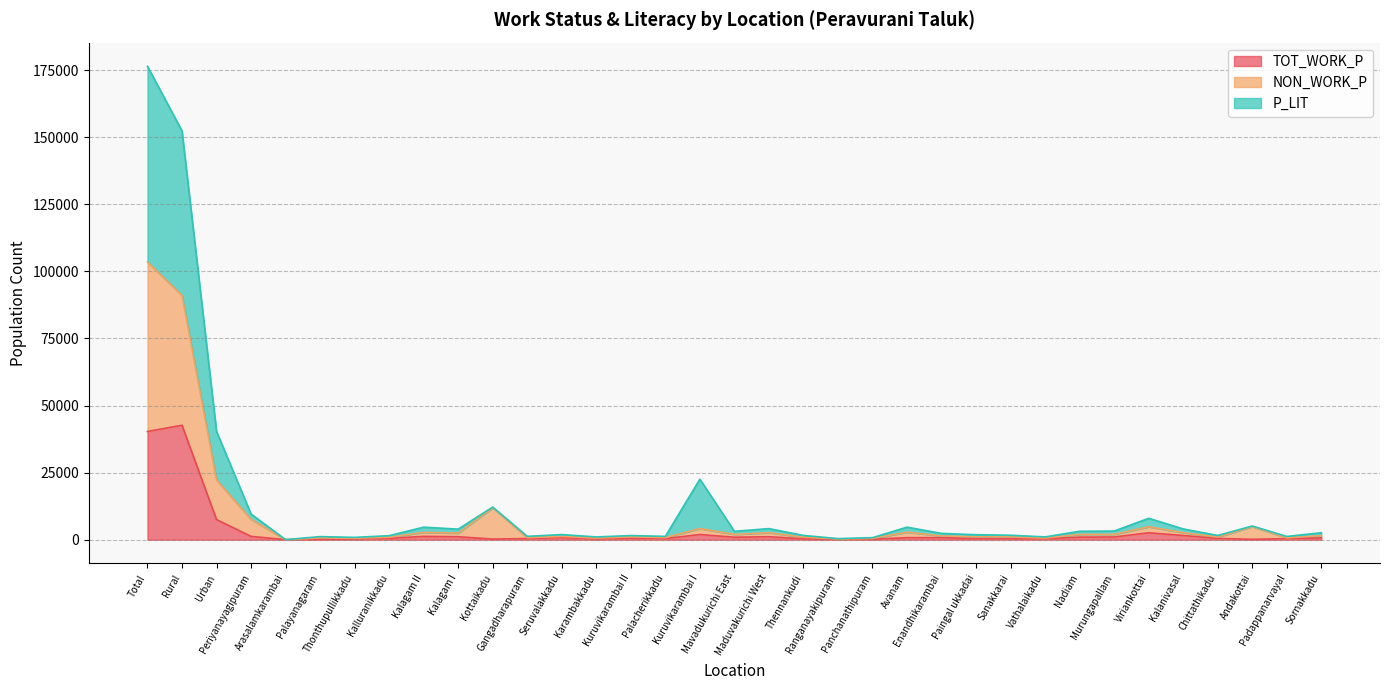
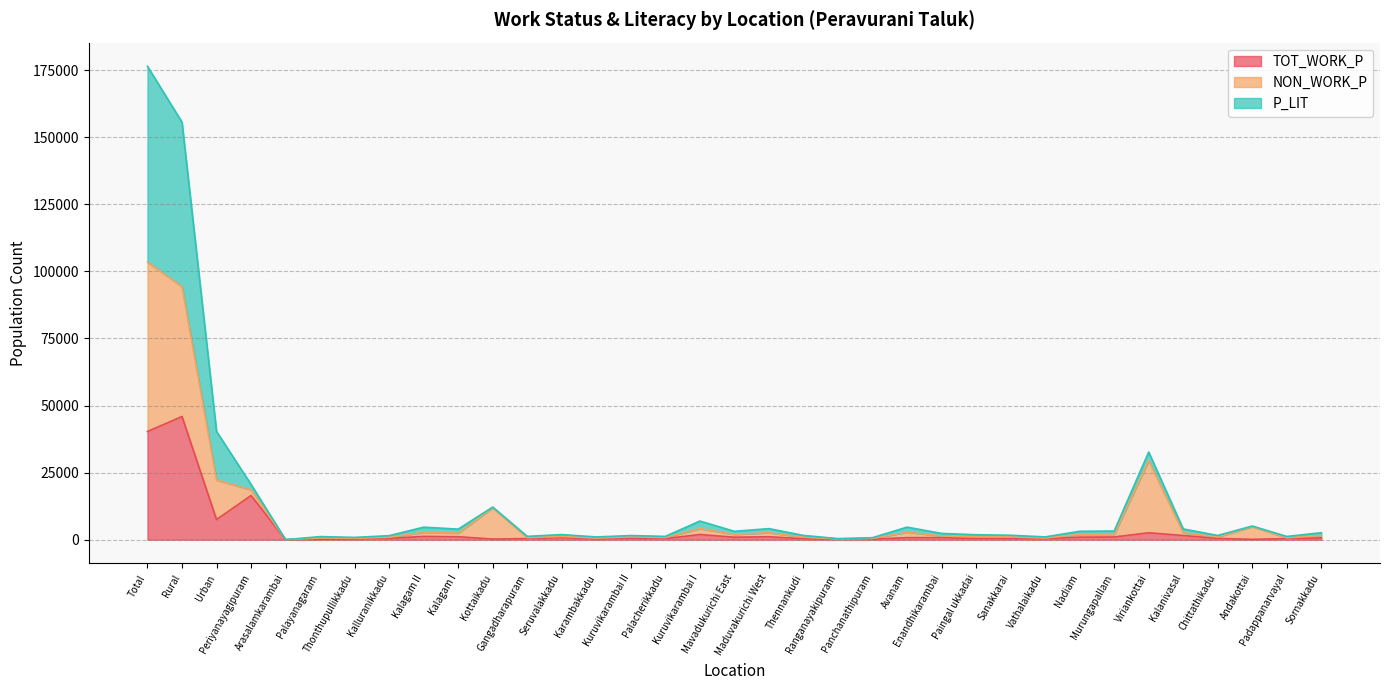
TOT_WORK_P, Rural: 43000 -> 46000
TOT_WORK_P, Periyanayagipuram: 1000 -> 16000
NON_WORK_P, Periyanayagipuram: 6000 -> 2000
P_LIT, Kuruvikarambai I: 18000 -> 3000
NON_WORK_P, Viriankottai: 2000 -> 27000
